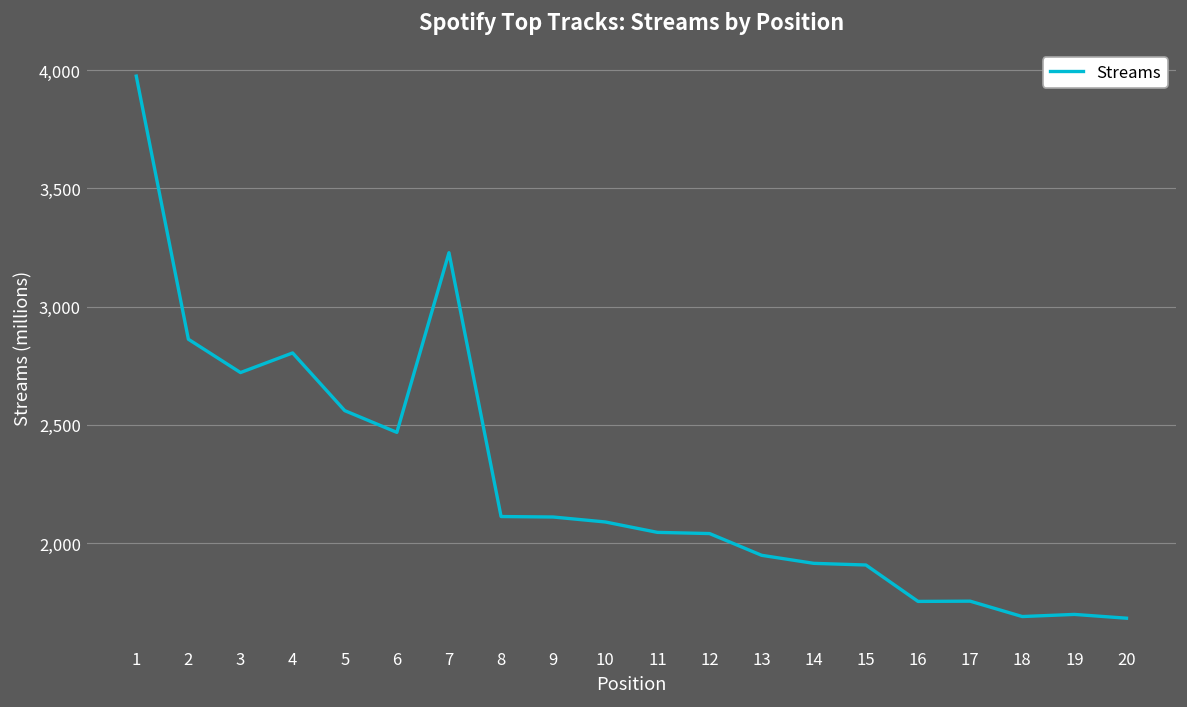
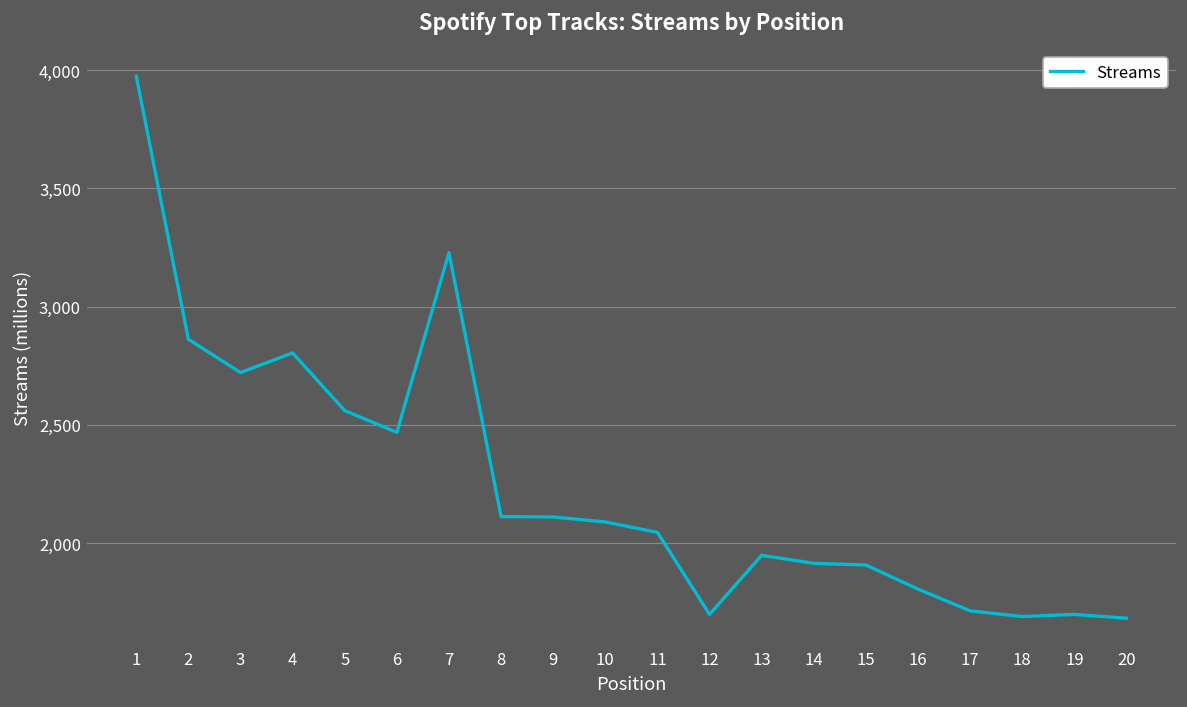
12: 2,040 -> 1,700
16: 1,750 -> 1,810
17: 1,750 -> 1,710
